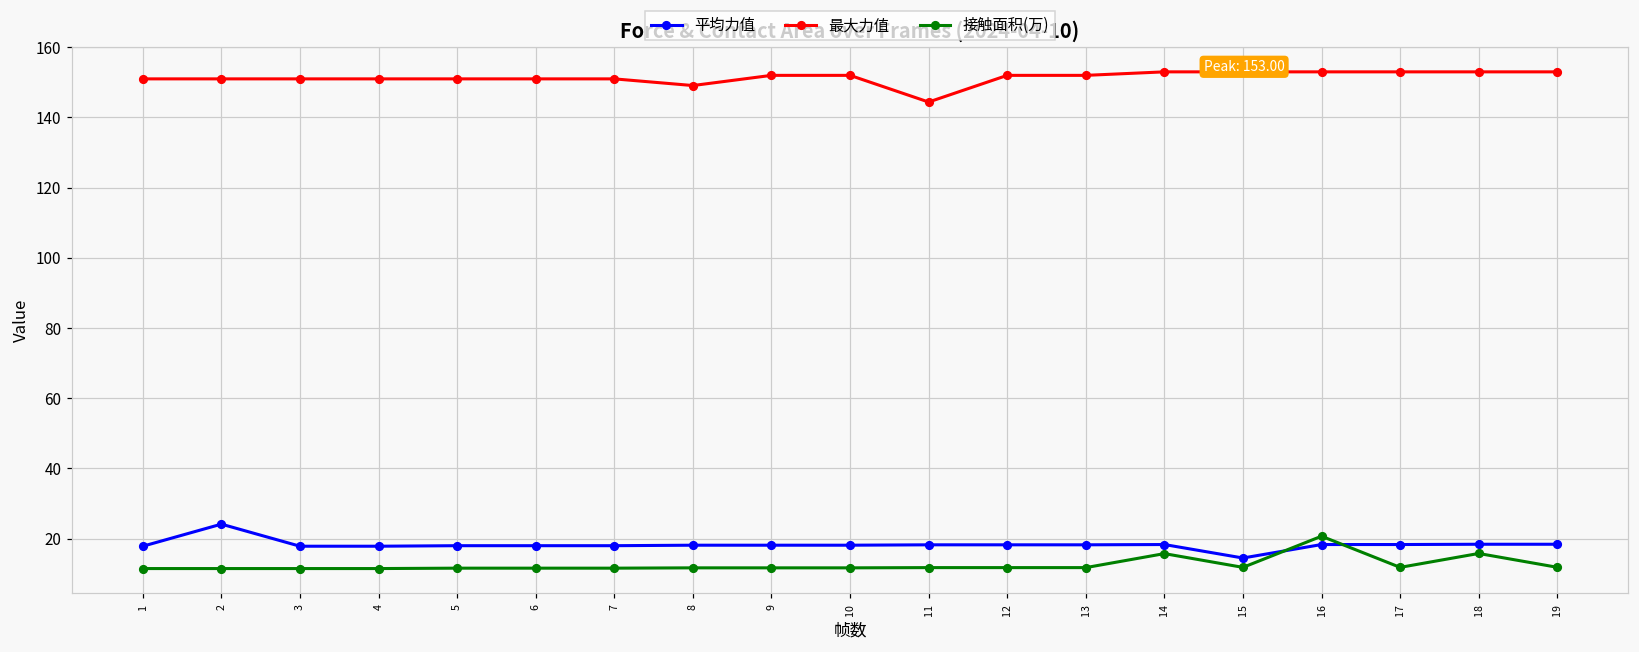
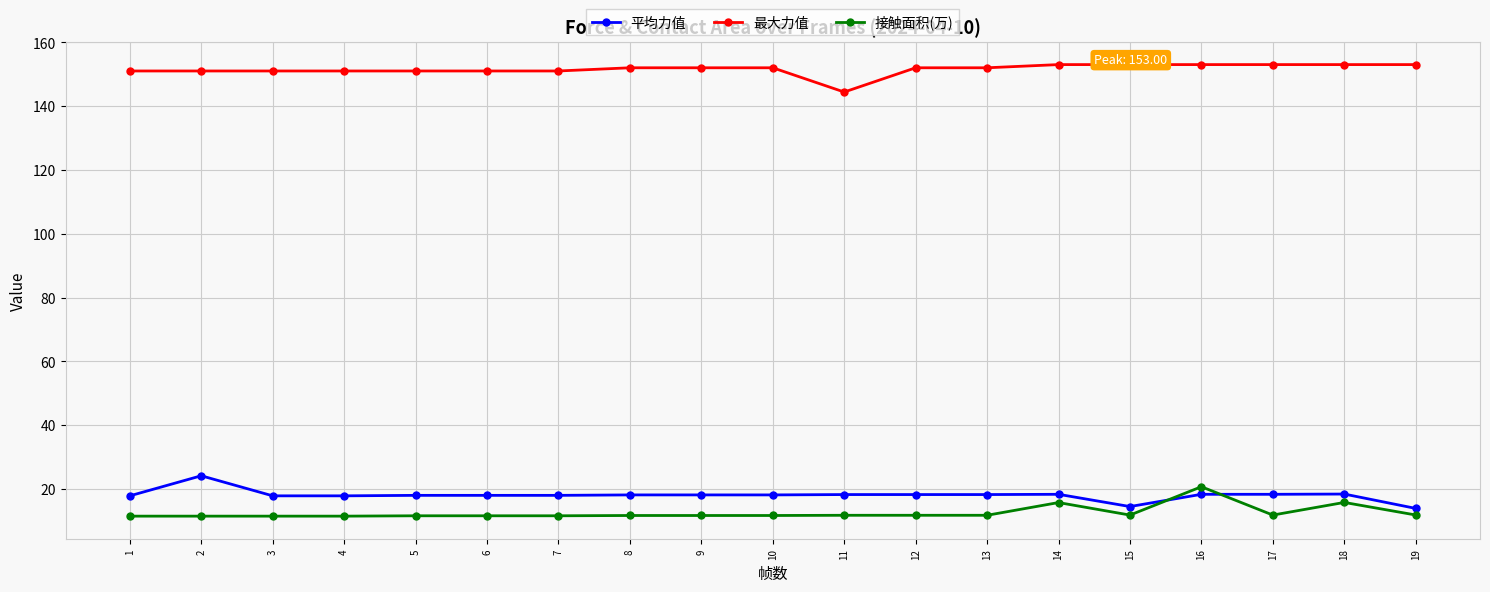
最大力值, 8: 149 -> 152
平均力值, 19: 18 -> 14
